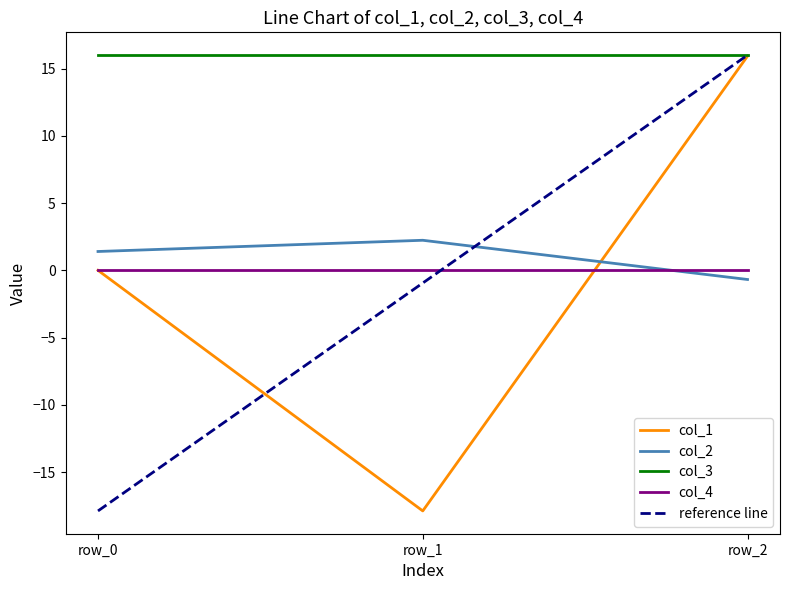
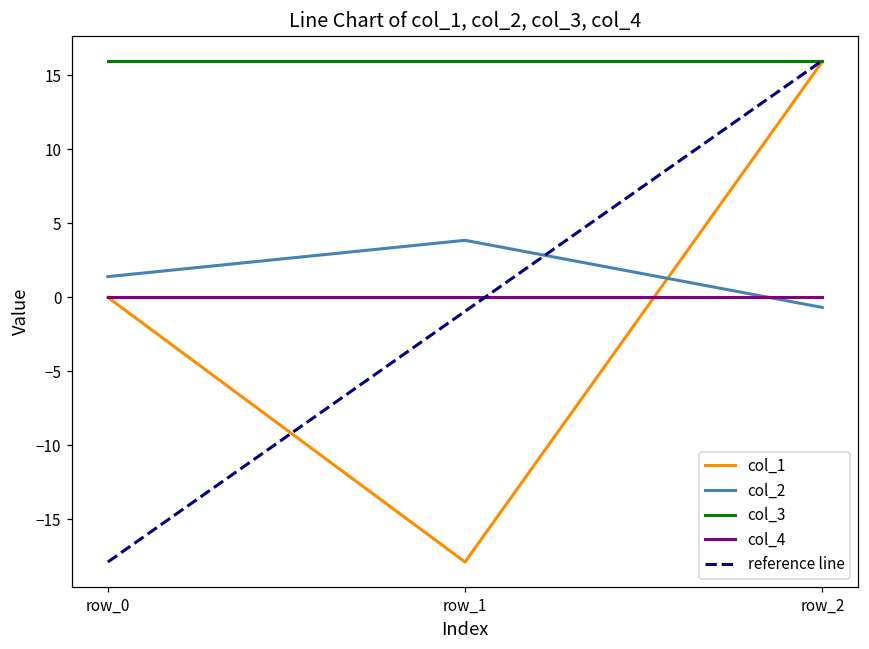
col_2, row_1: 2.2 -> 3.9
